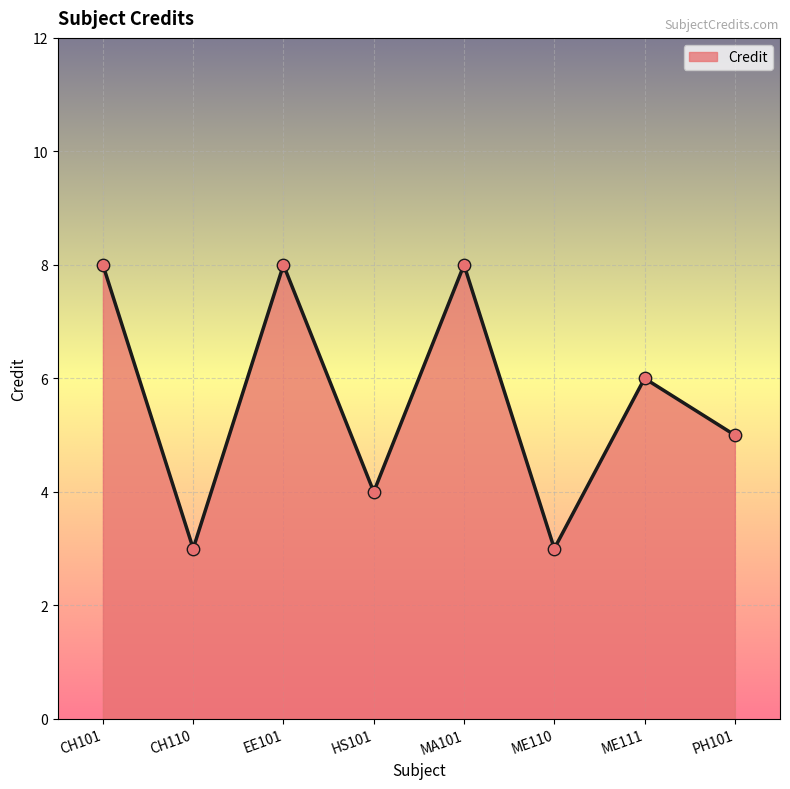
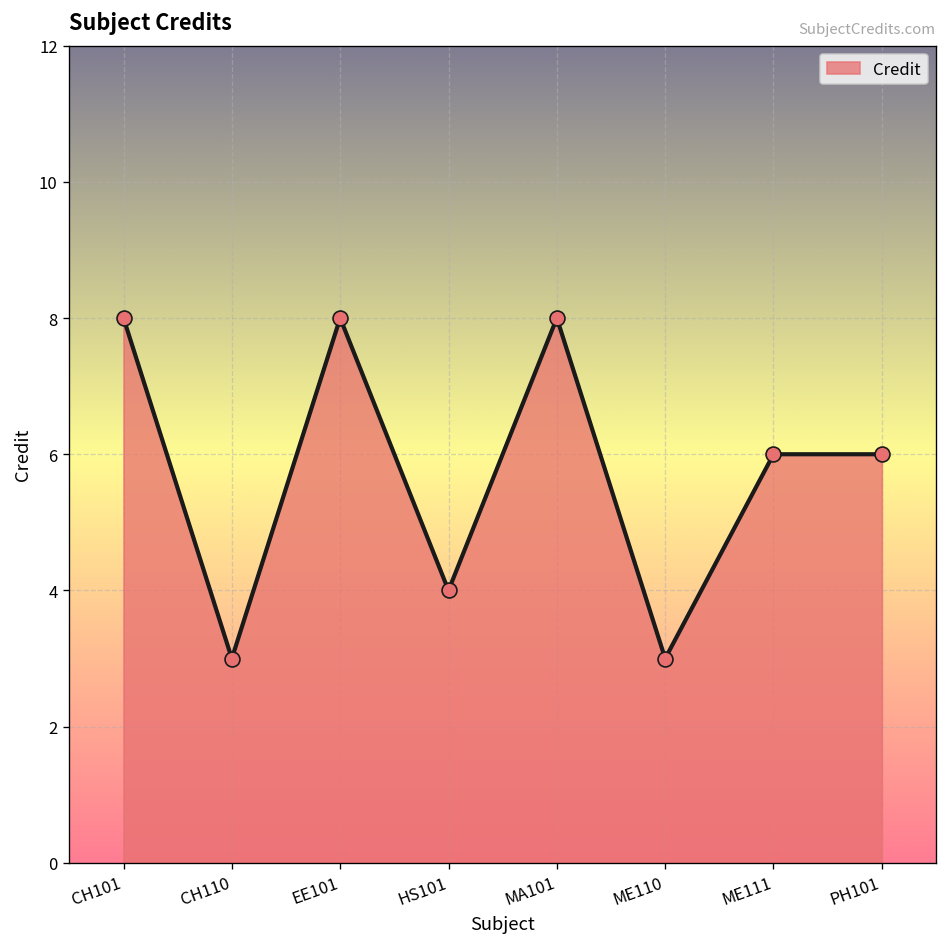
PH101: 5 -> 6
